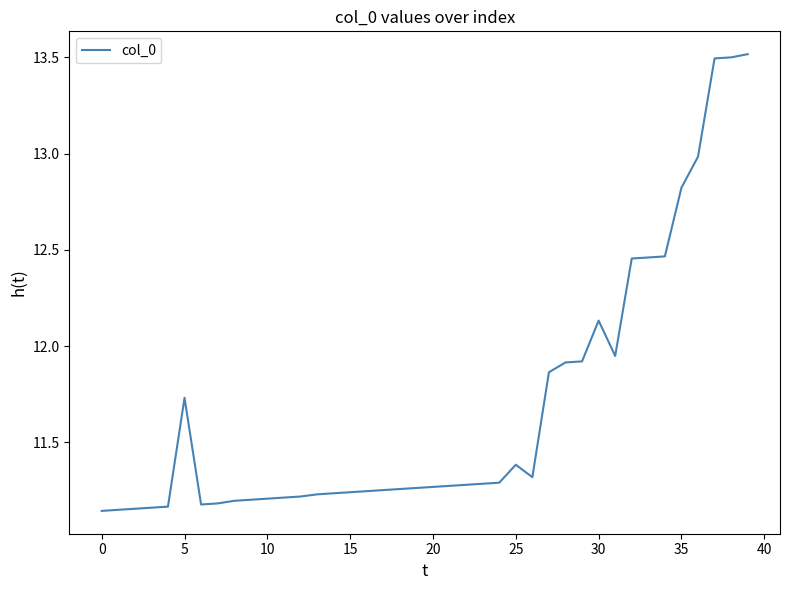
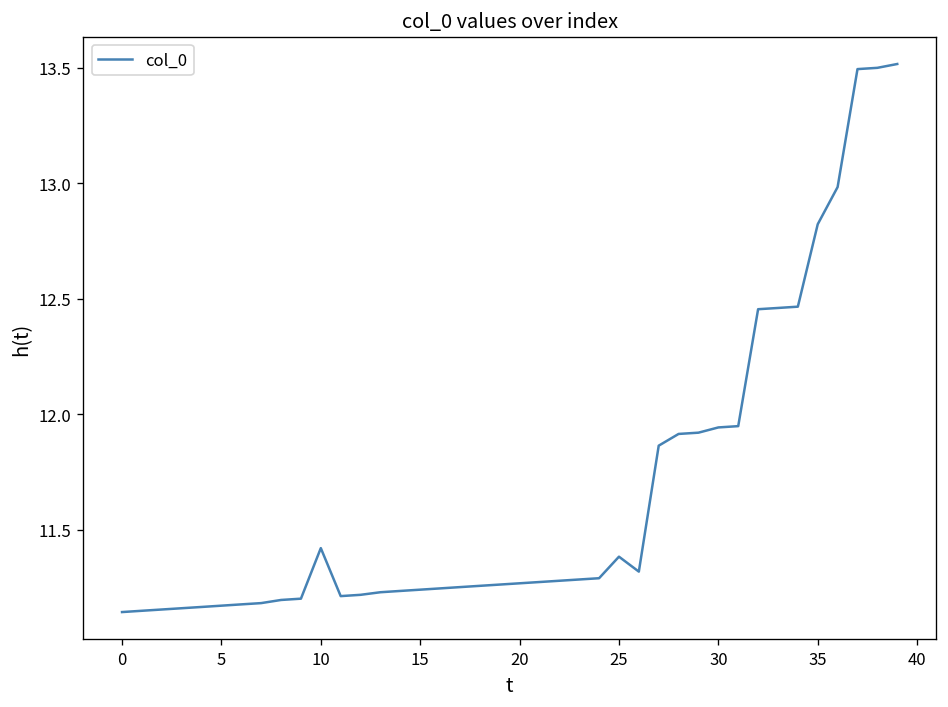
5: 11.73 -> 11.17
10: 11.21 -> 11.42
30: 12.13 -> 11.94
